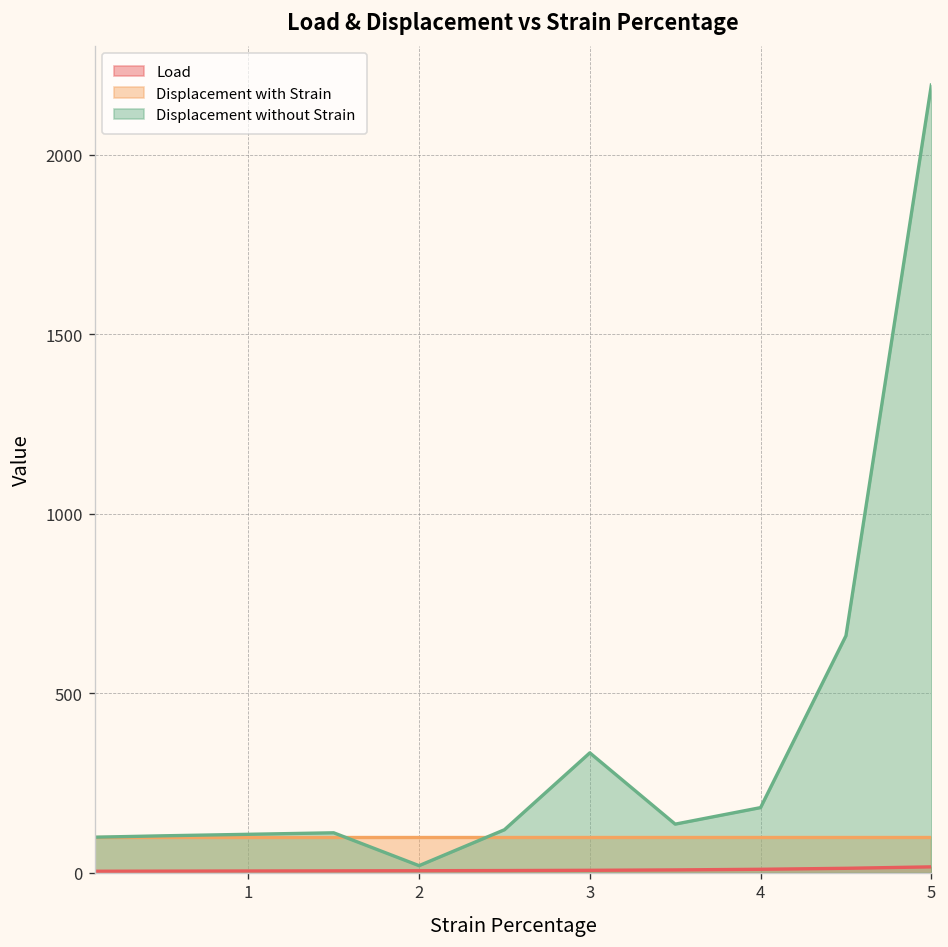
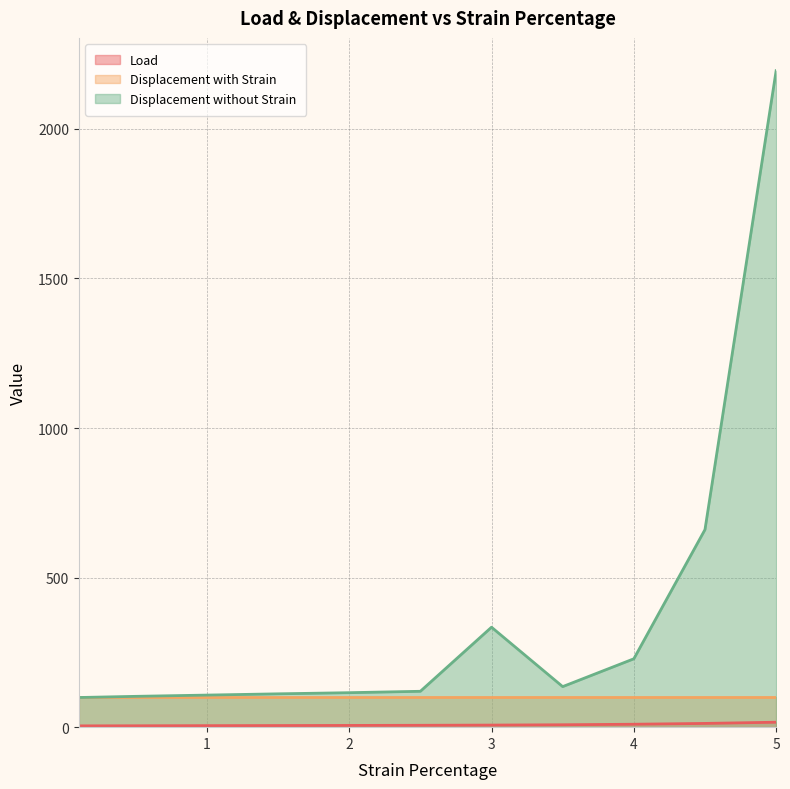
Displacement without Strain, 2: 20 -> 120
Displacement without Strain, 4: 180 -> 230
